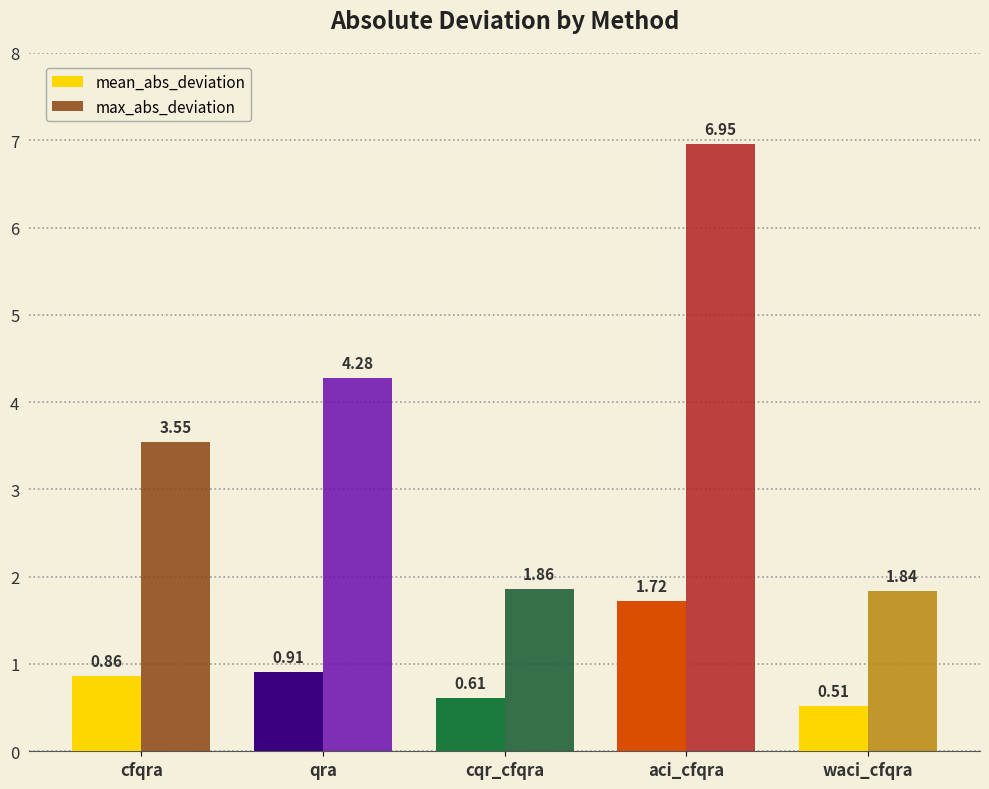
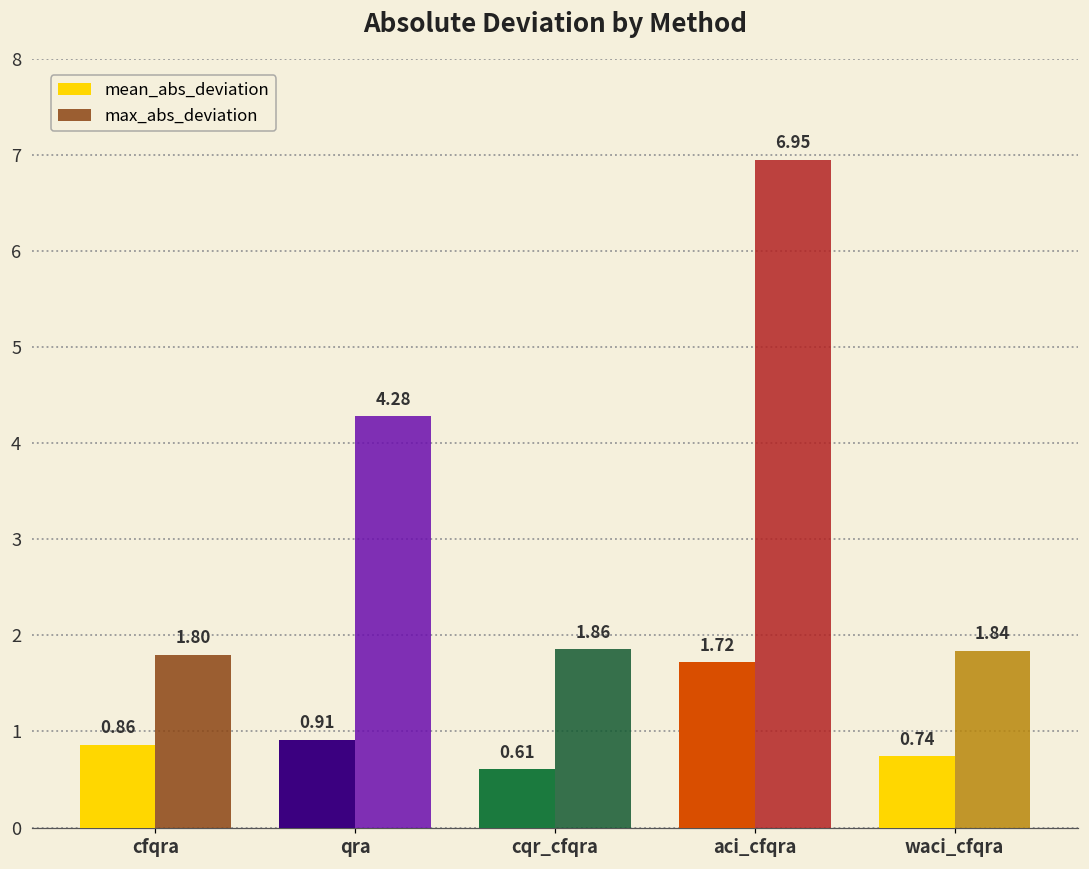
max_abs_deviation, cfqra: 3.55 -> 1.80
mean_abs_deviation, waci_cfqra: 0.51 -> 0.74
